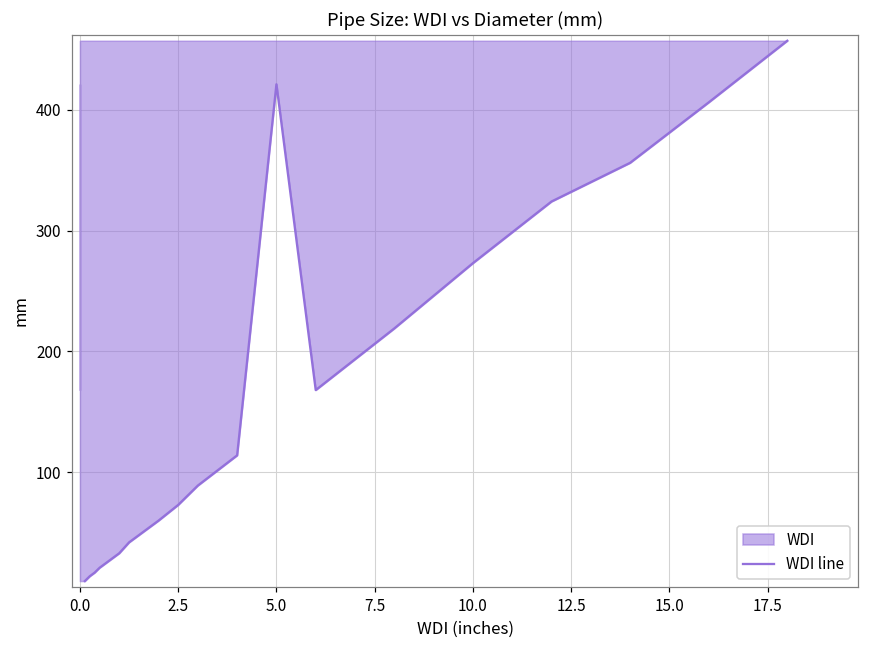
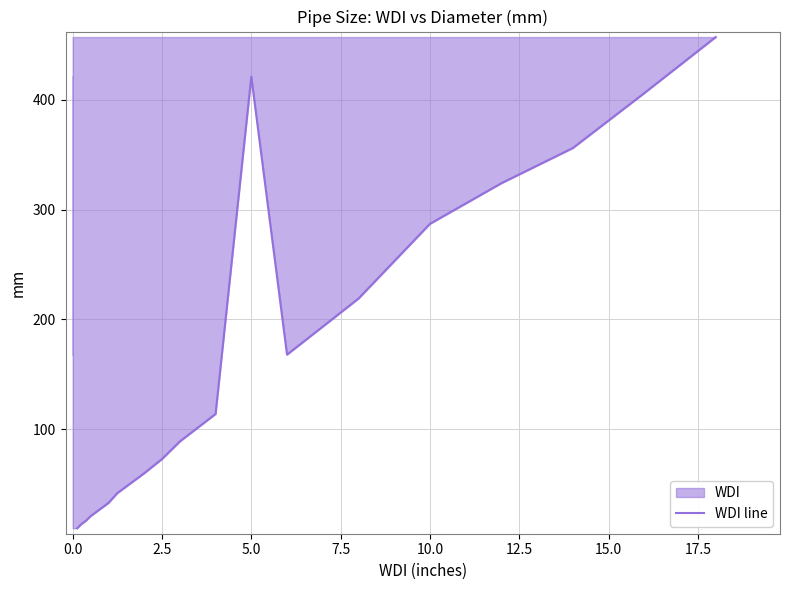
10.0: 273 -> 287
